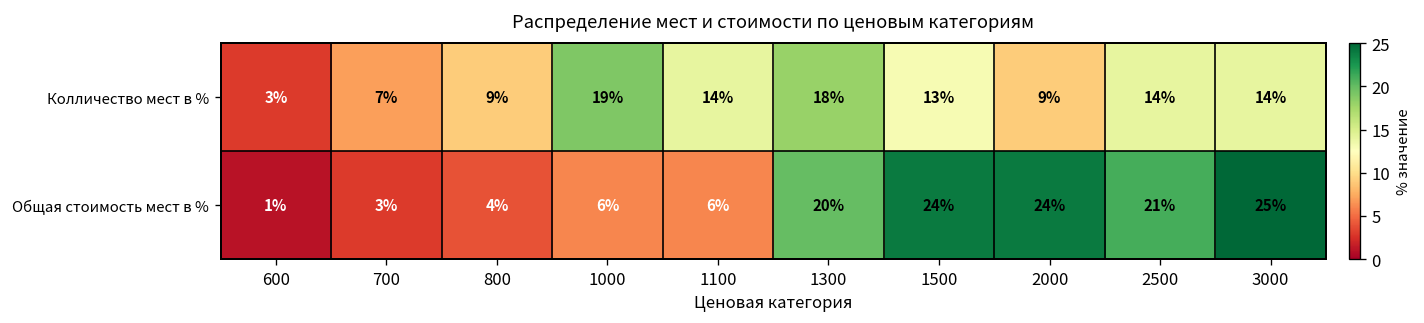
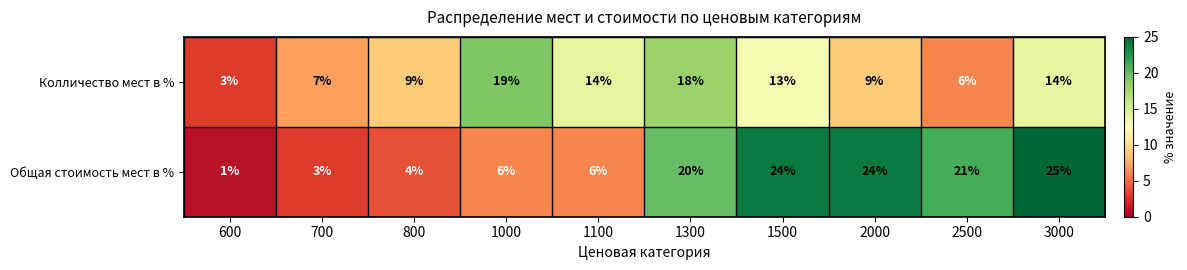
Колличество мест в %, 2500: 14% -> 6%
